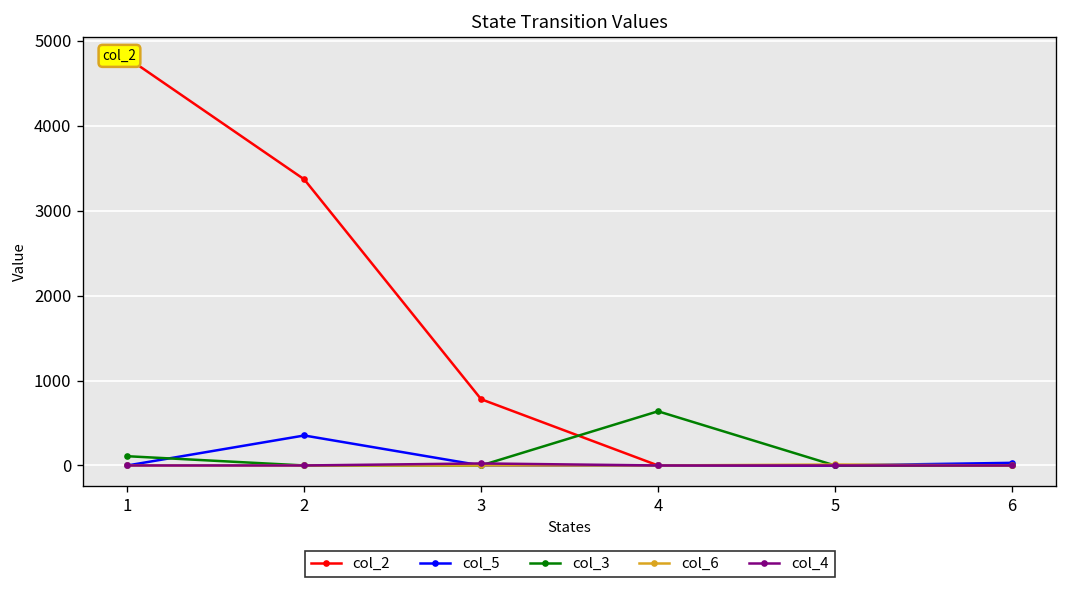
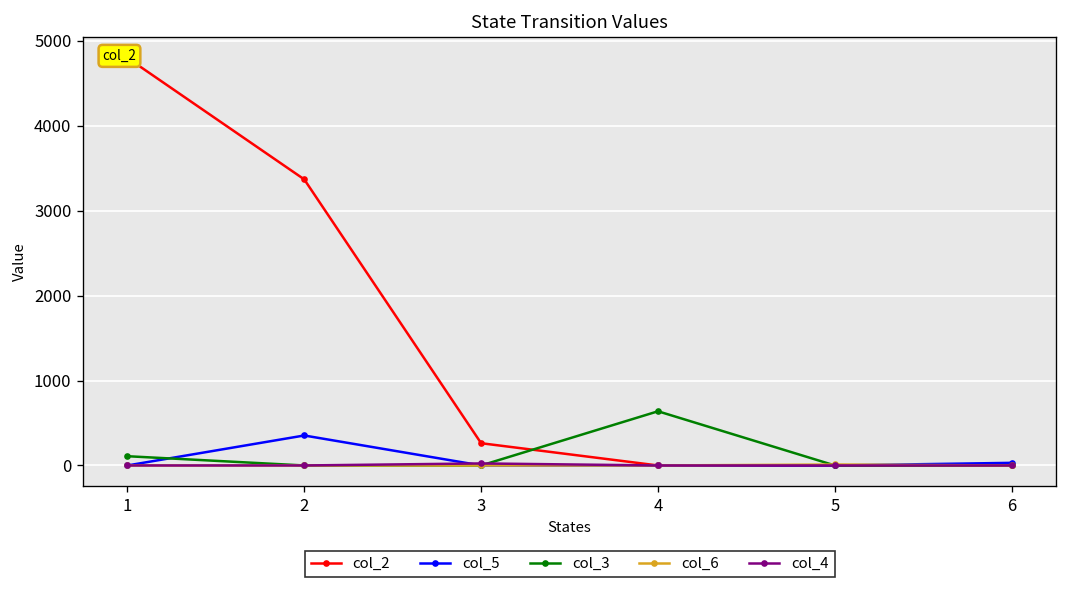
col_2, 3: 800 -> 300
